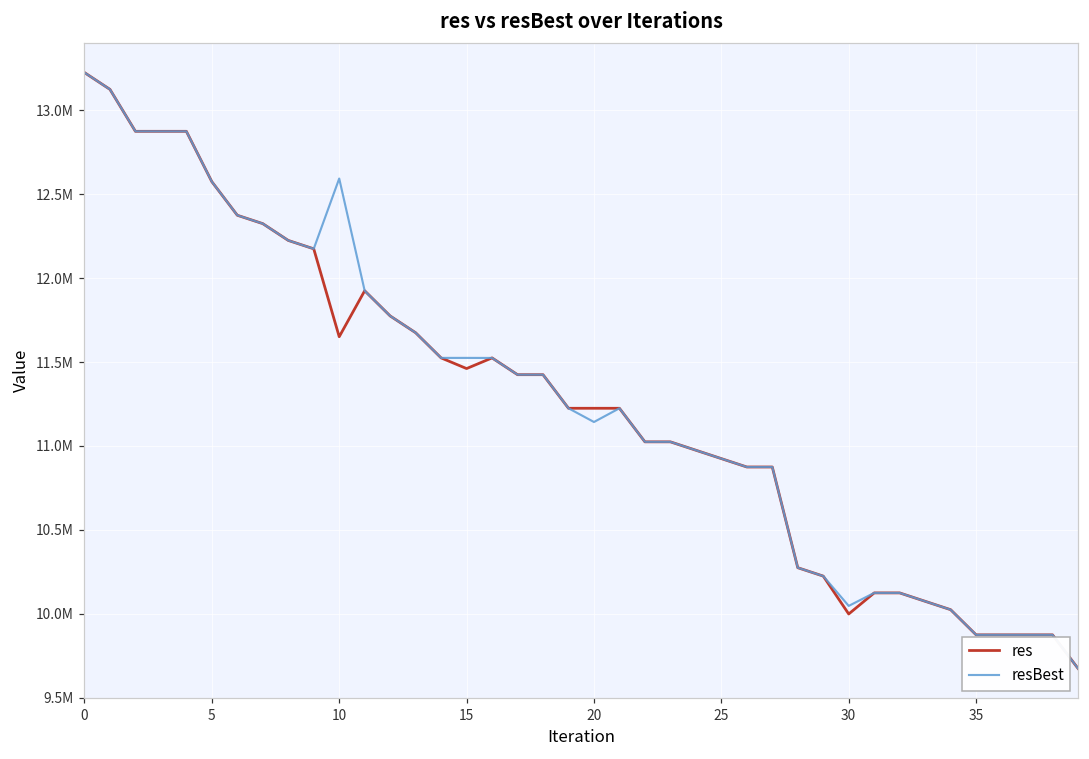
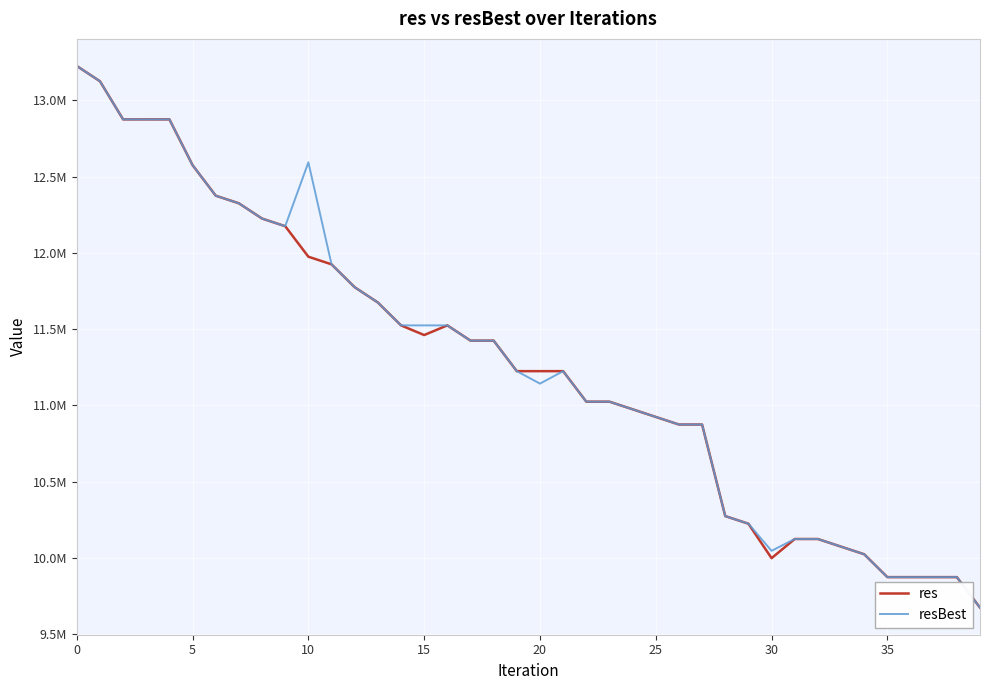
res, 10: 11650000 -> 11970000
